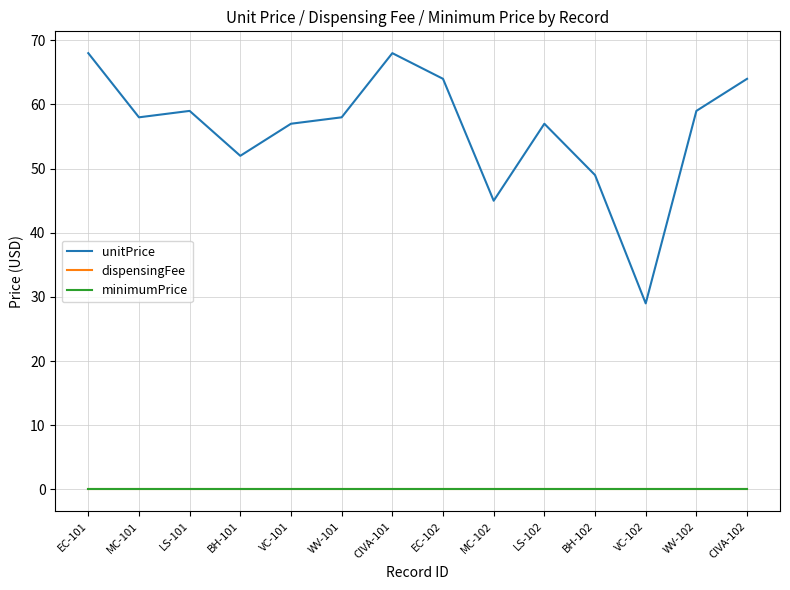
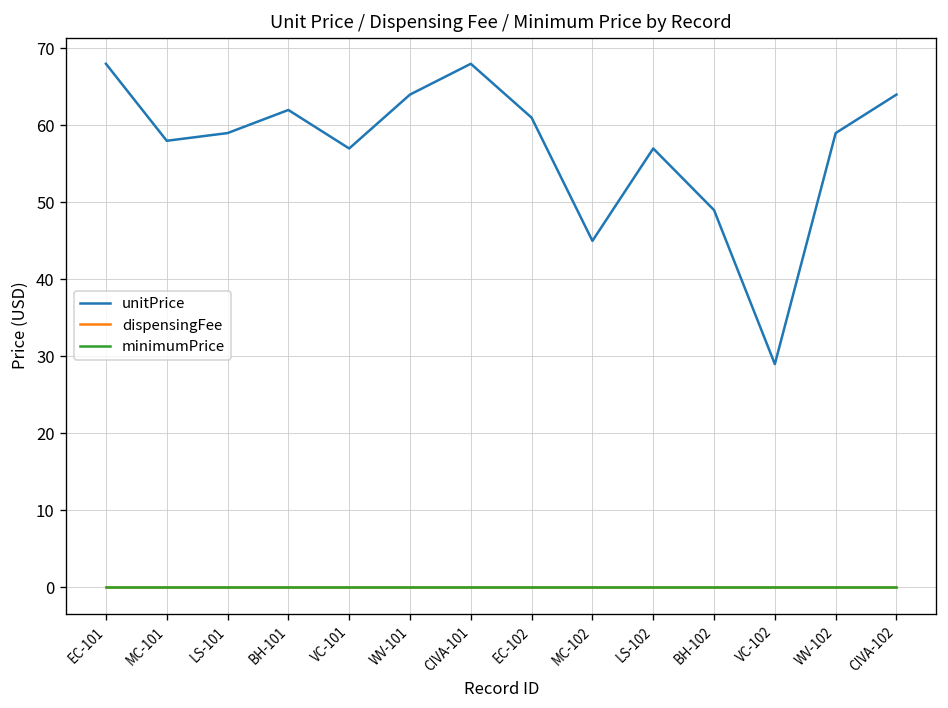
unitPrice, BH-101: 52 -> 62
unitPrice, WV-101: 58 -> 64
unitPrice, EC-102: 64 -> 61
